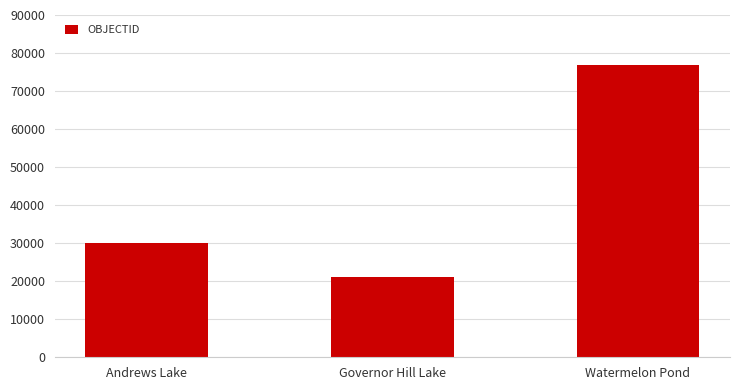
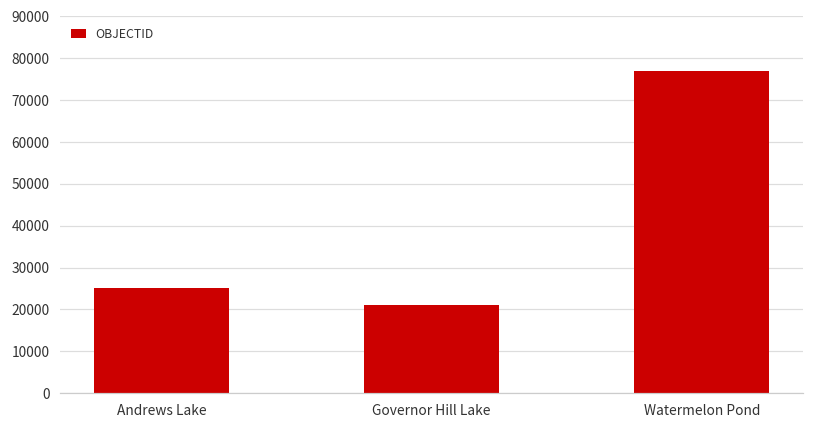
Andrews Lake: 30000 -> 25000
